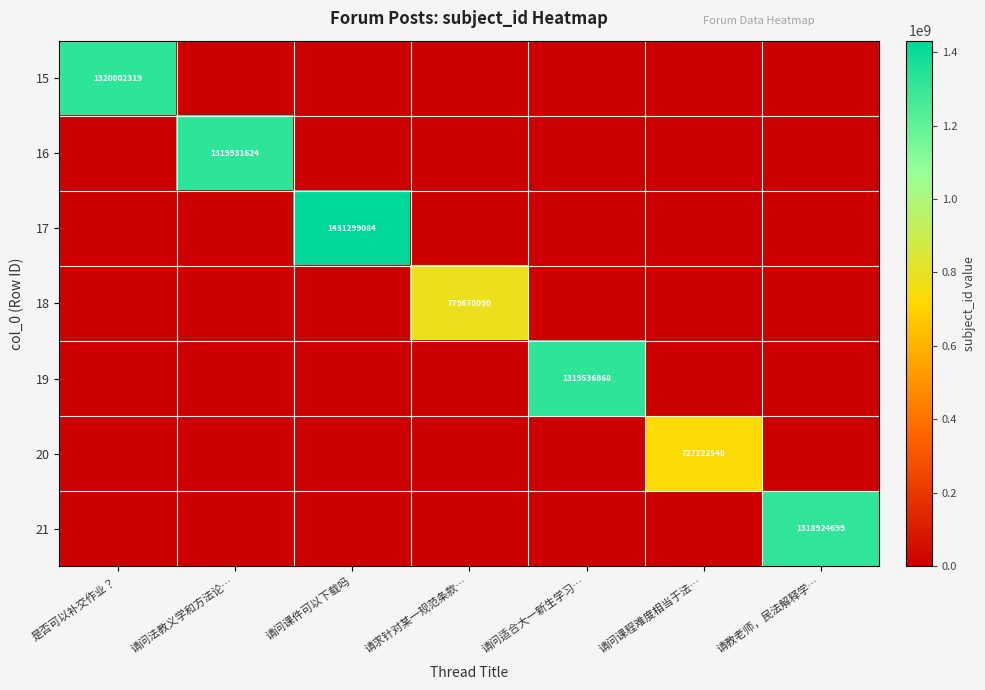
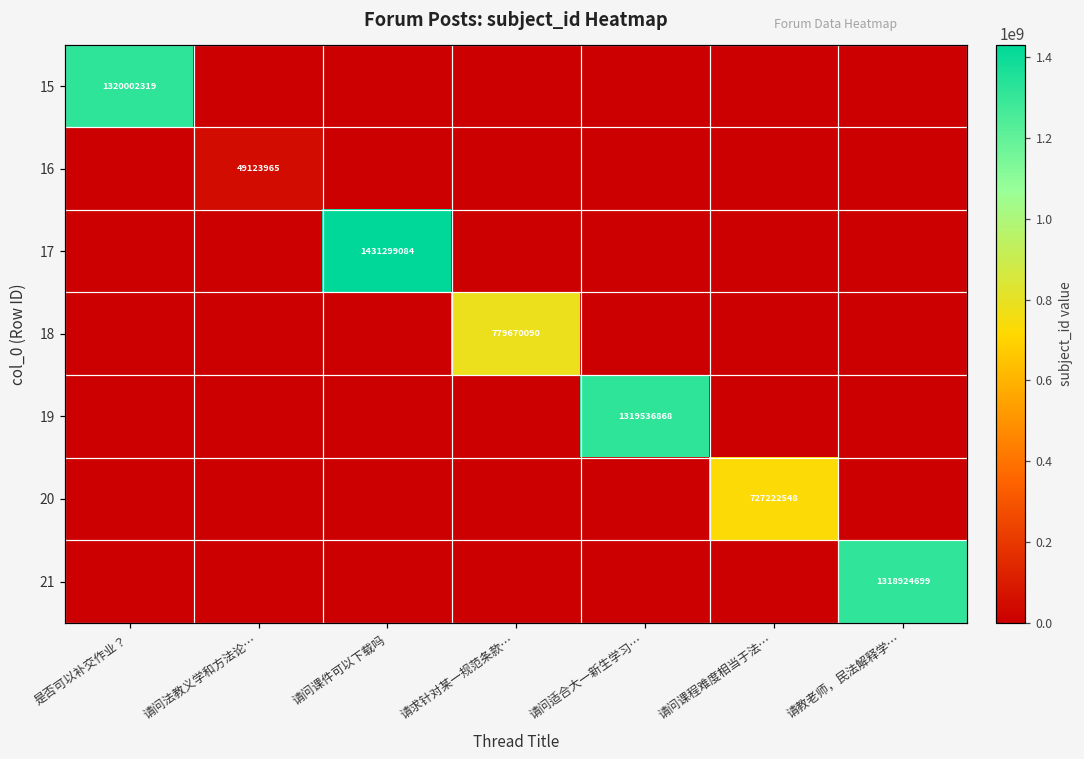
16, 请问法教义学和方法论…: 1319931624 -> 49123965
